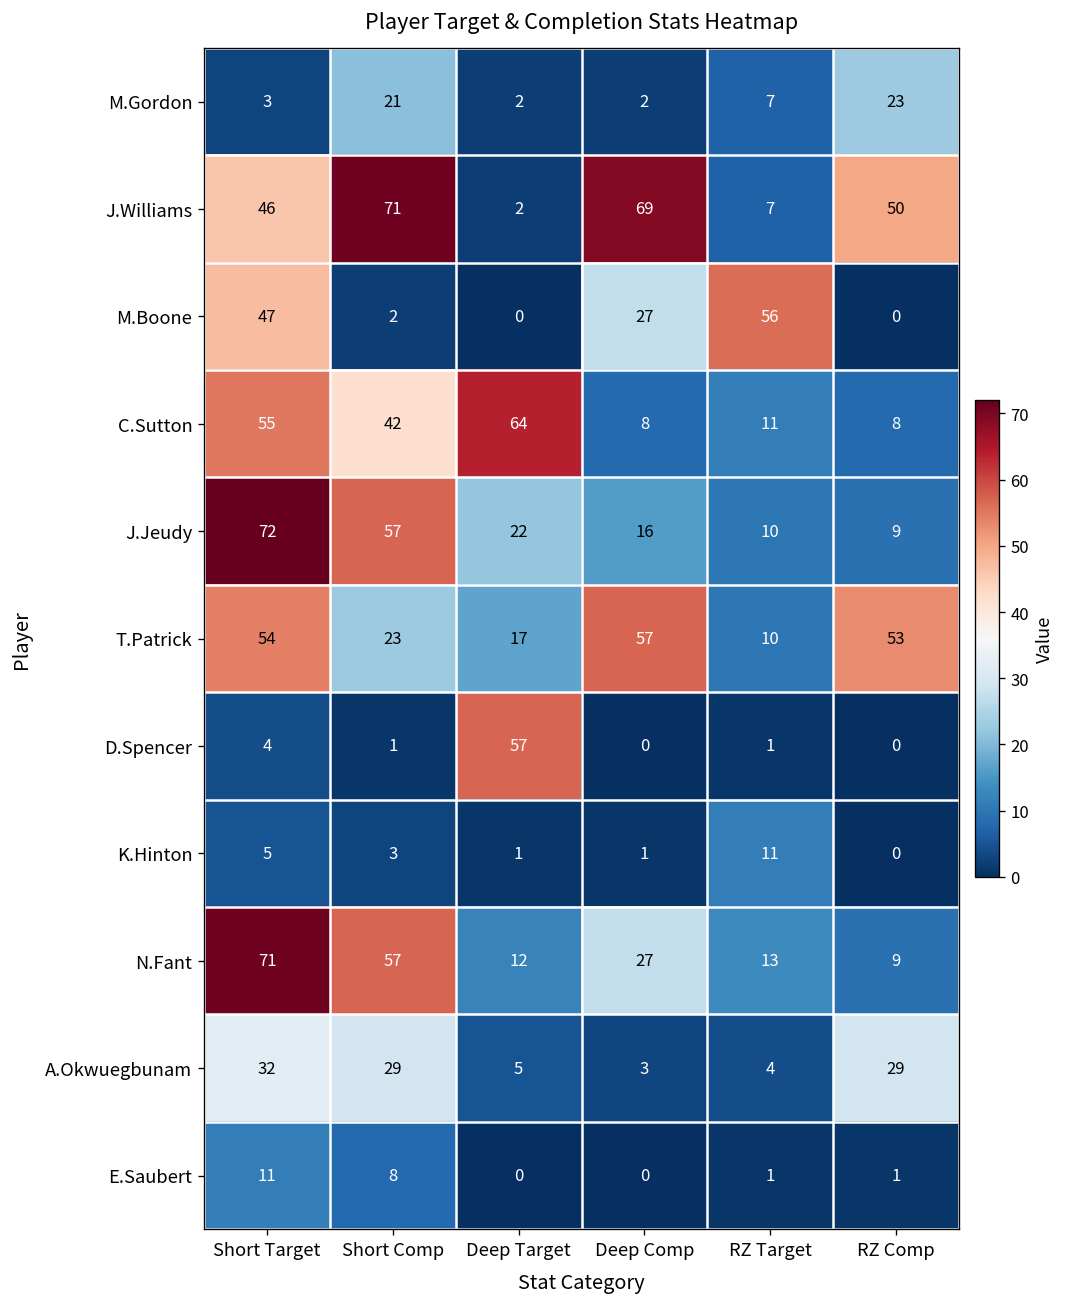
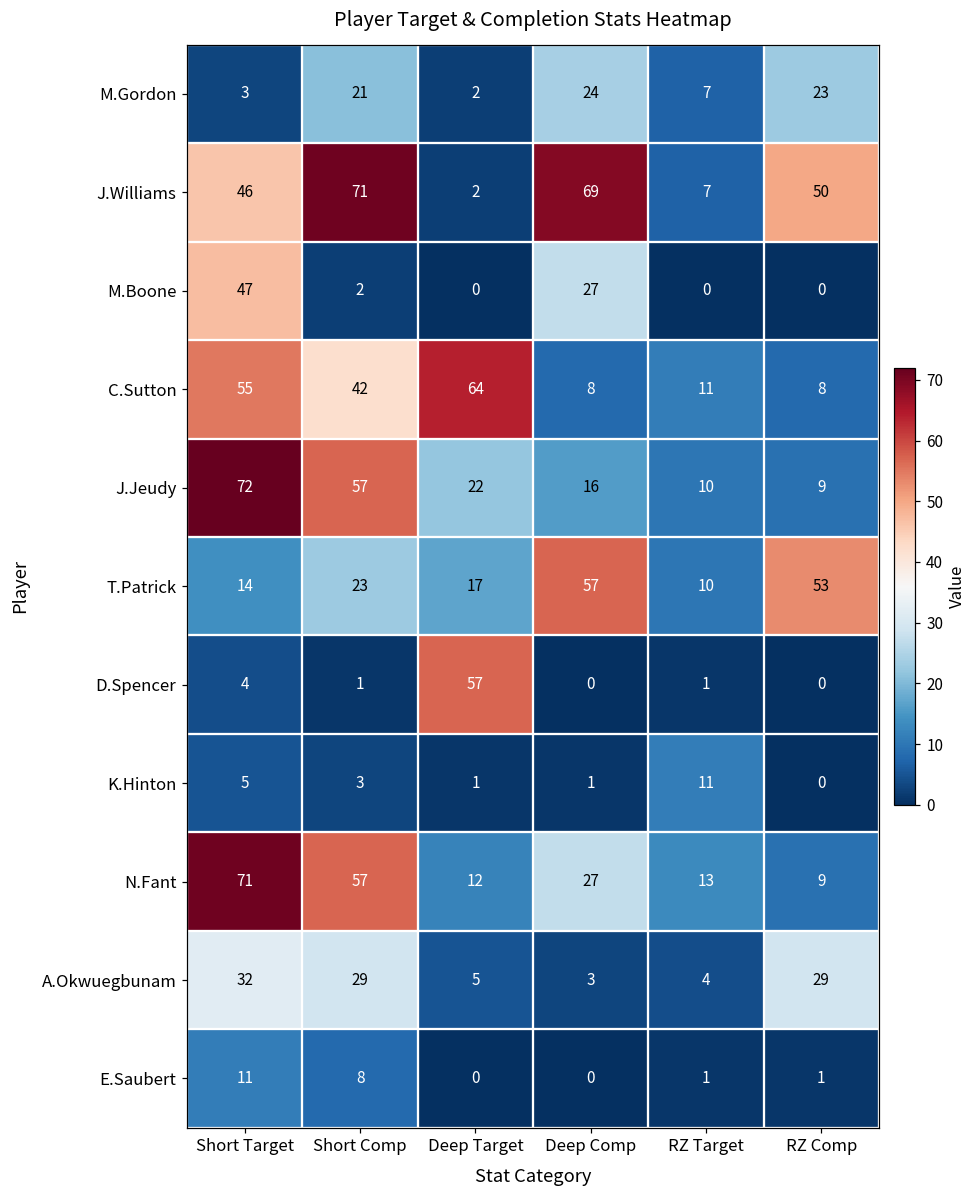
M.Gordon, Deep Comp: 2 -> 24
M.Boone, RZ Target: 56 -> 0
T.Patrick, Short Target: 54 -> 14
